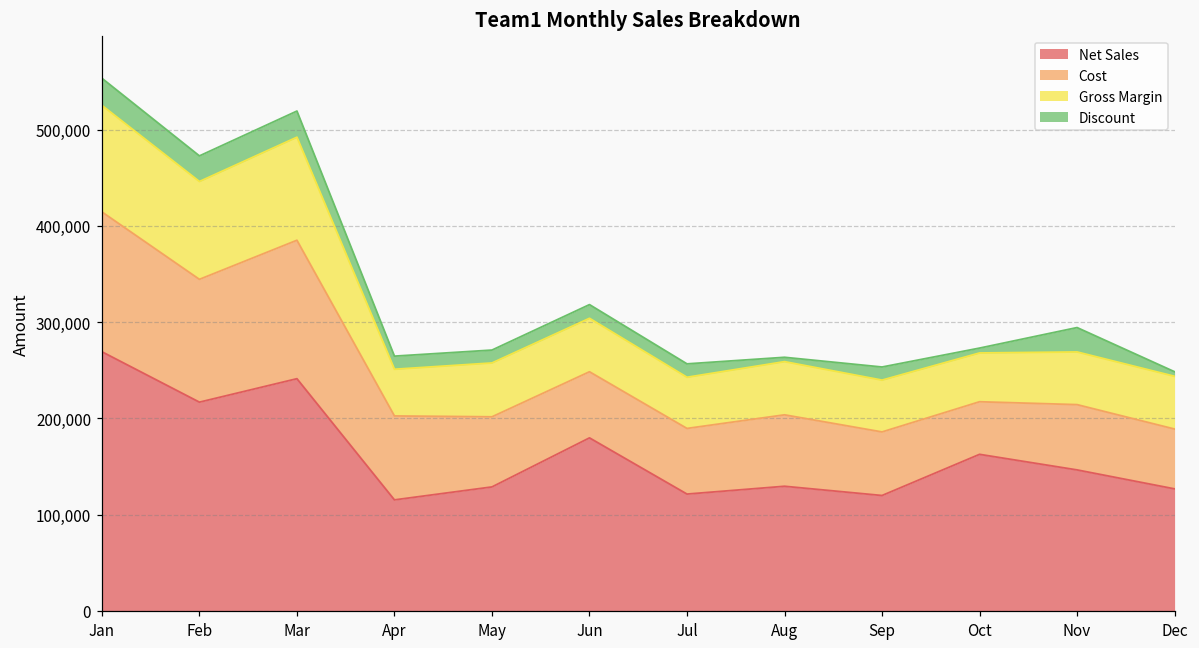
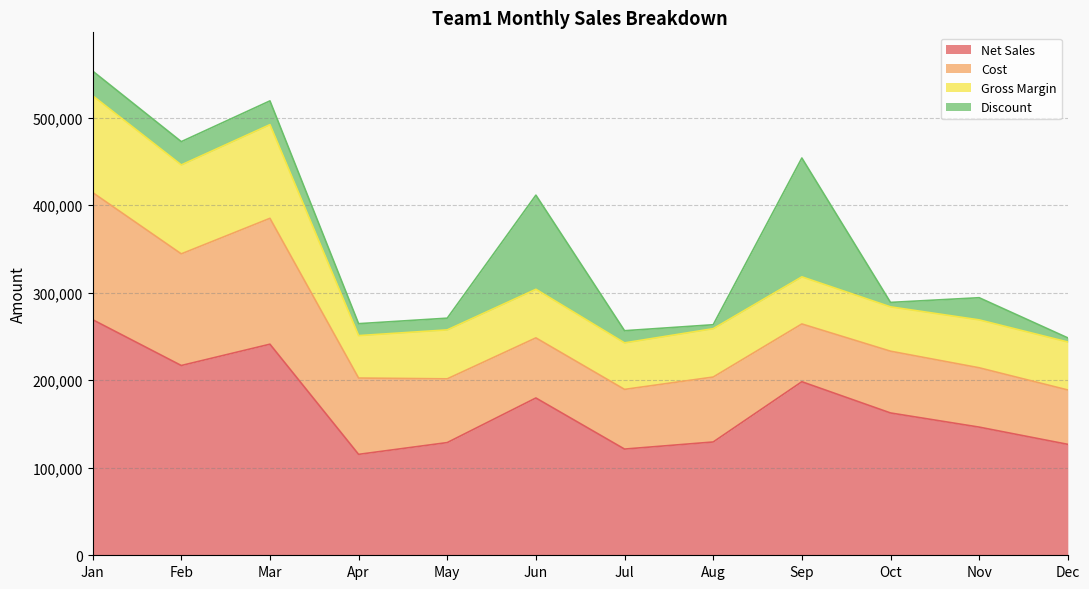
Discount, Jun: 10,000 -> 110,000
Net Sales, Sep: 120,000 -> 200,000
Discount, Sep: 10,000 -> 140,000
Cost, Oct: 50,000 -> 70,000
